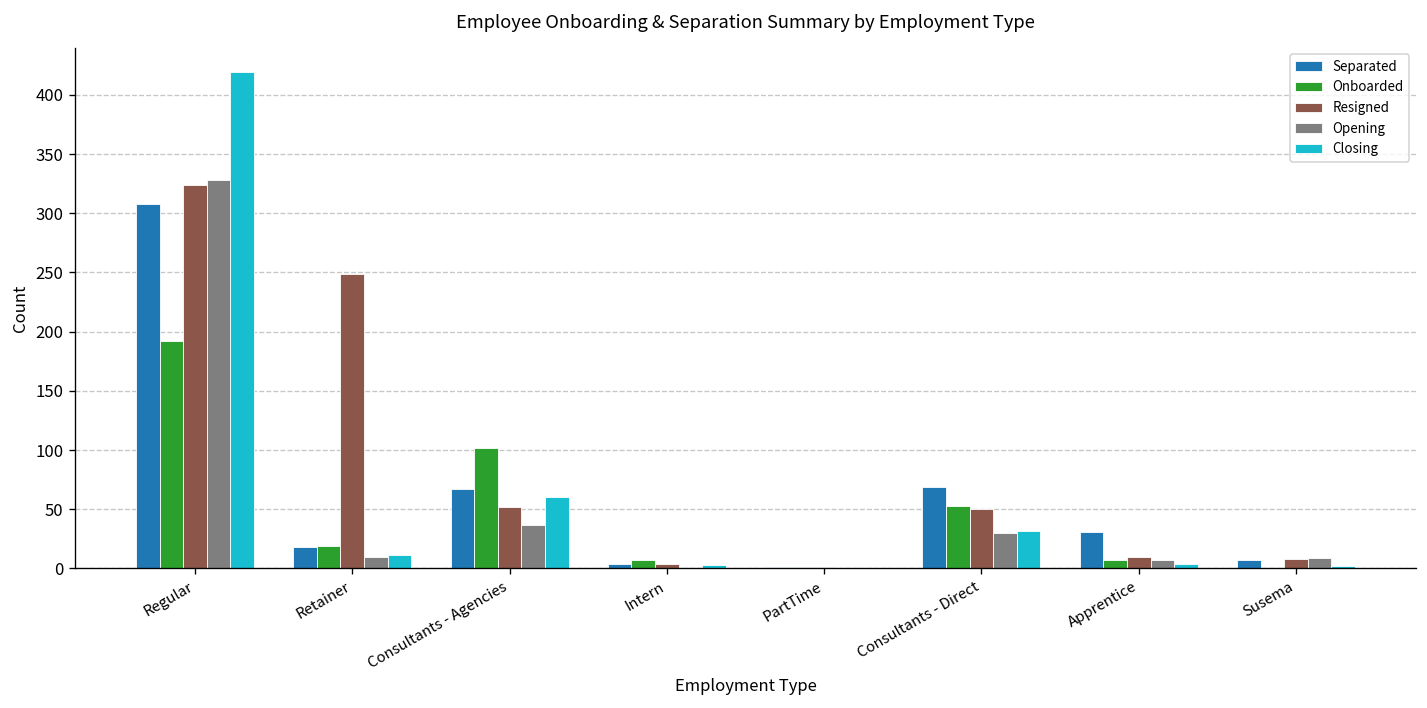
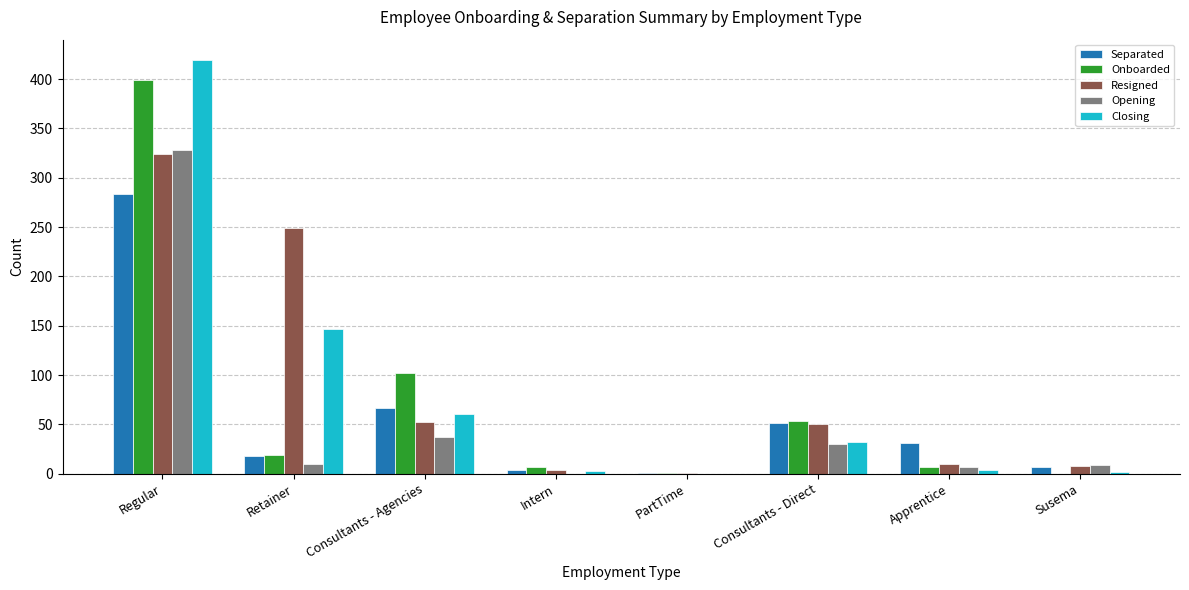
Separated, Regular: 310 -> 280
Onboarded, Regular: 190 -> 400
Closing, Retainer: 10 -> 150
Separated, Consultants - Direct: 70 -> 50
